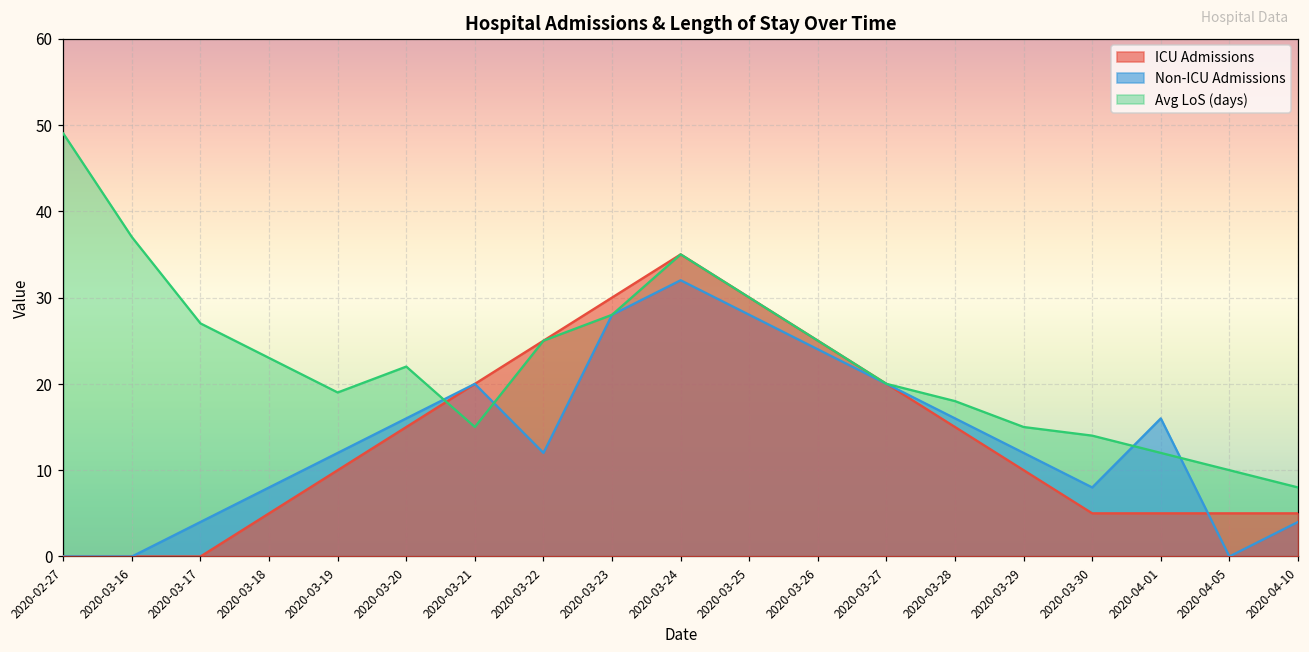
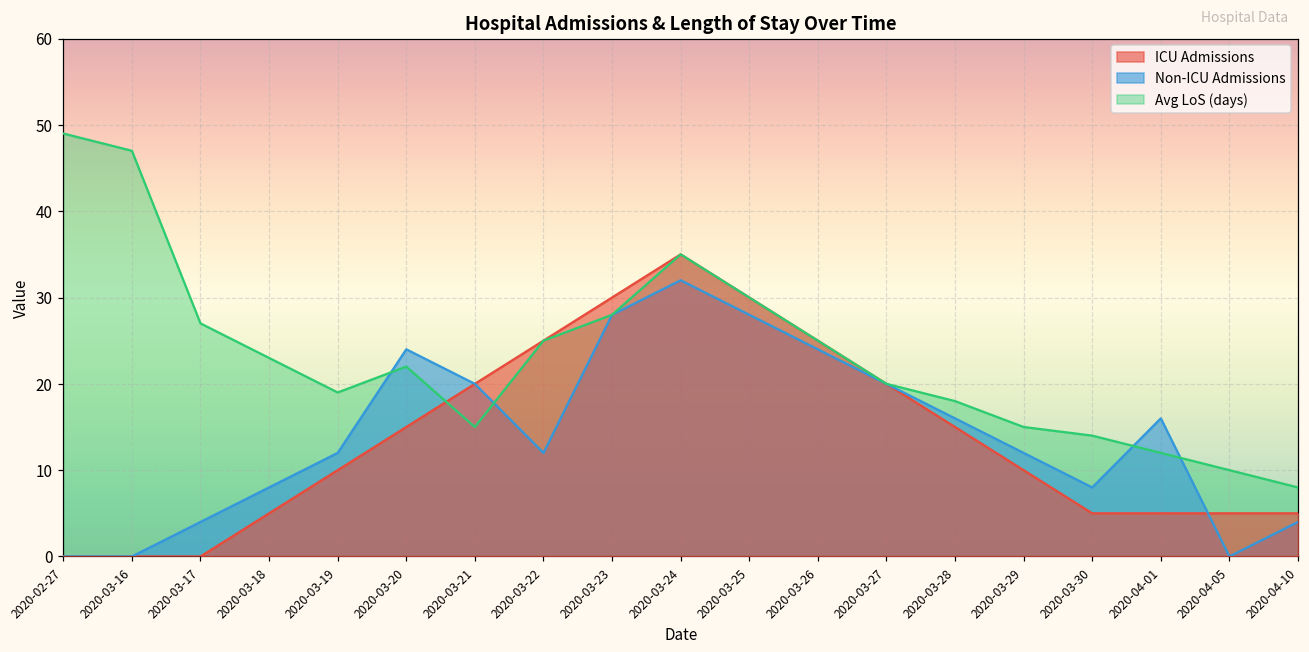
Avg LoS (days), 2020-03-16: 37 -> 47
Non-ICU Admissions, 2020-03-20: 16 -> 24
